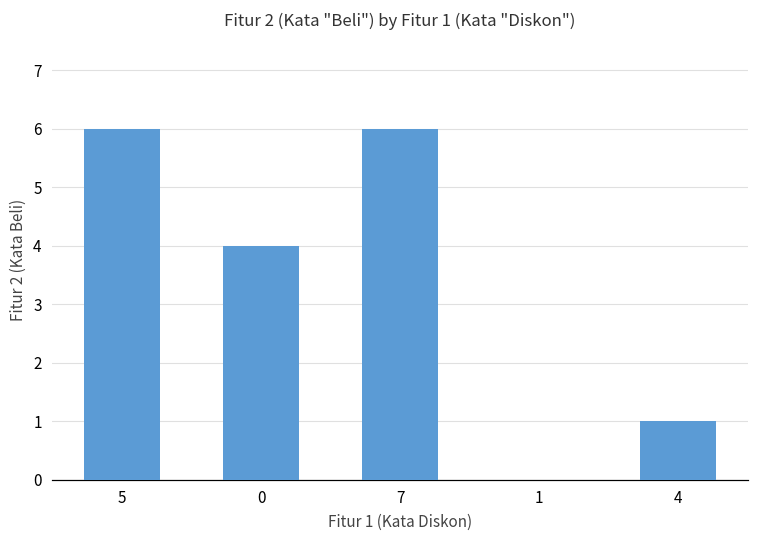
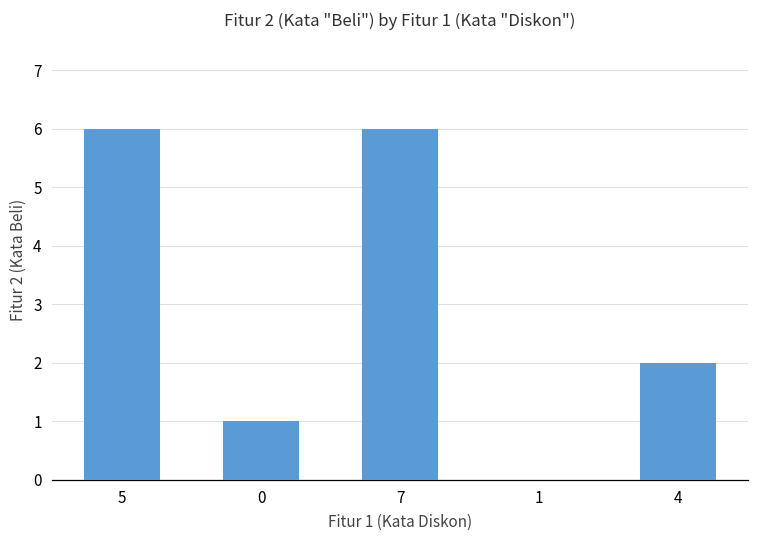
0: 4 -> 1
4: 1 -> 2
